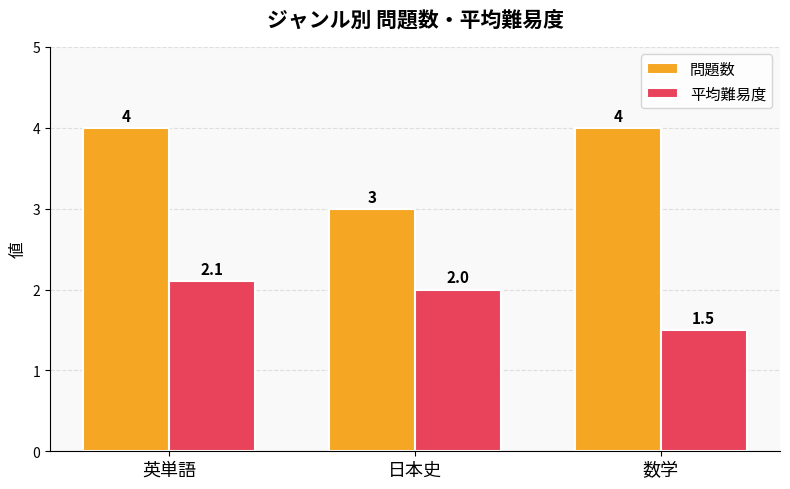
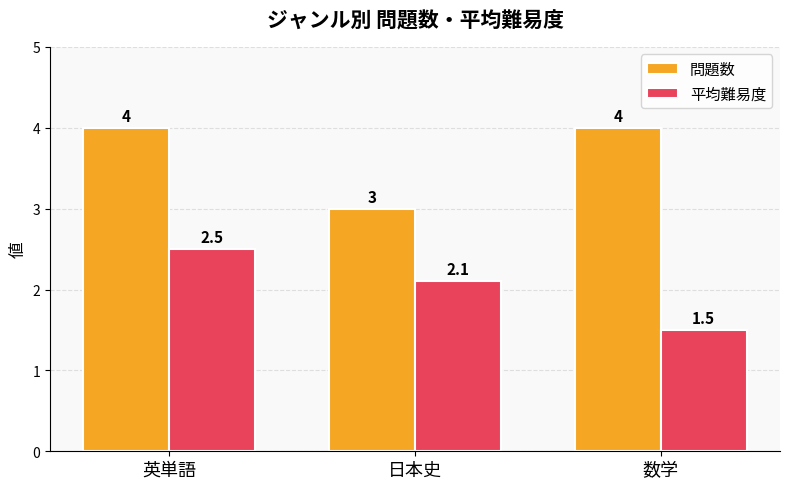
平均難易度, 英単語: 2.1 -> 2.5
平均難易度, 日本史: 2.0 -> 2.1
